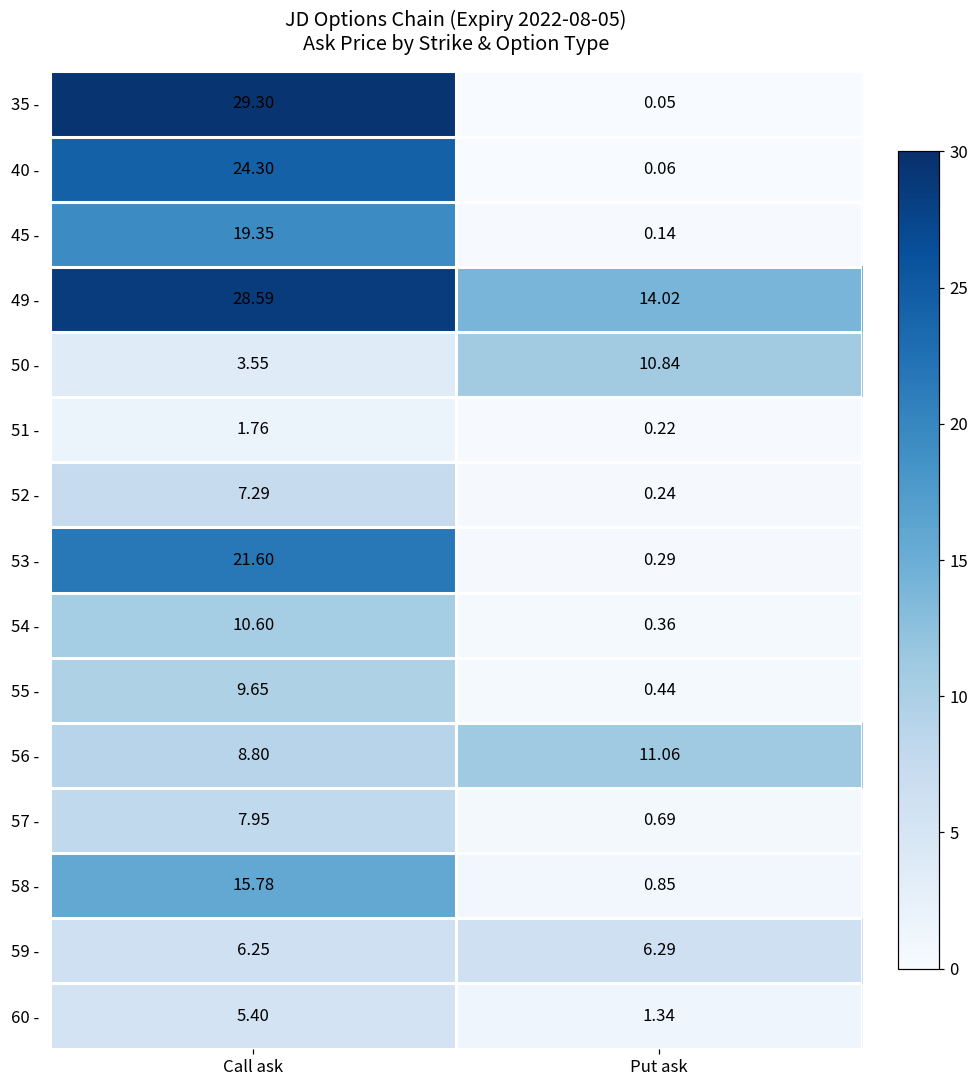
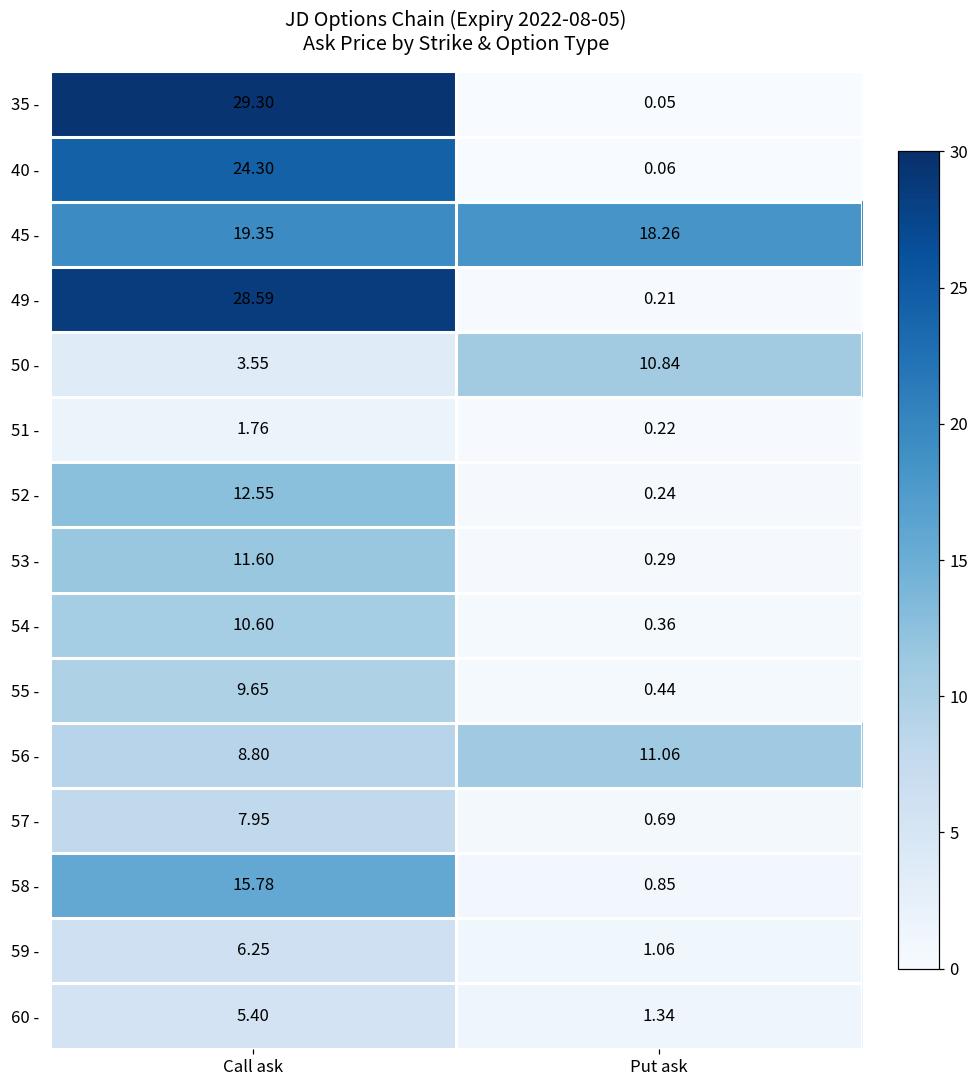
45 -, Put ask: 0.14 -> 18.26
49 -, Put ask: 14.02 -> 0.21
52 -, Call ask: 7.29 -> 12.55
53 -, Call ask: 21.60 -> 11.60
59 -, Put ask: 6.29 -> 1.06
